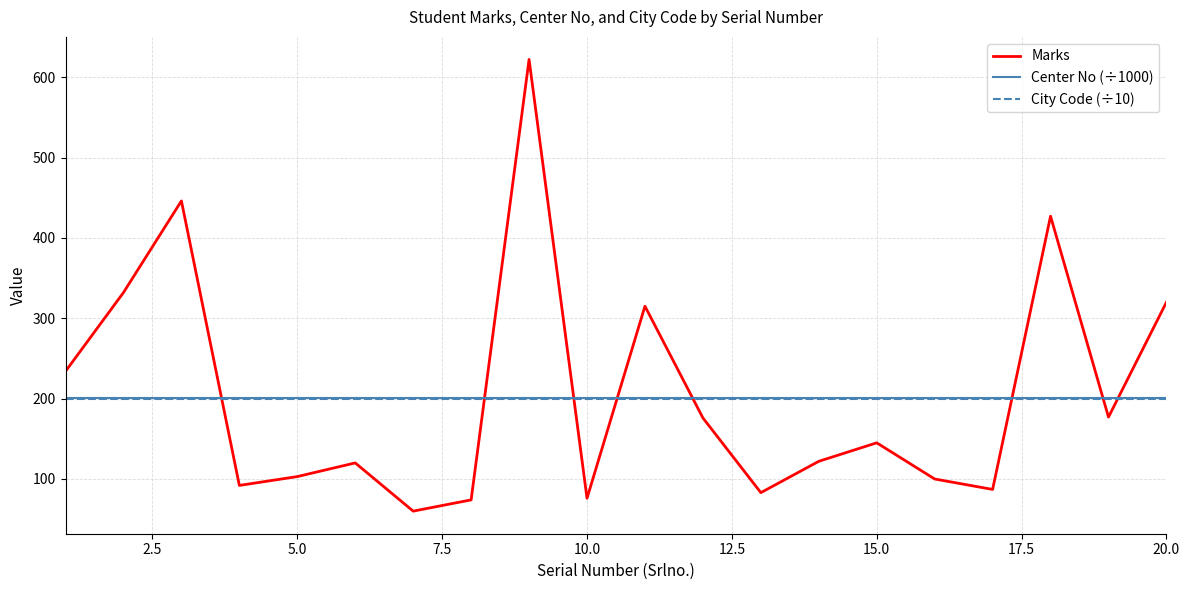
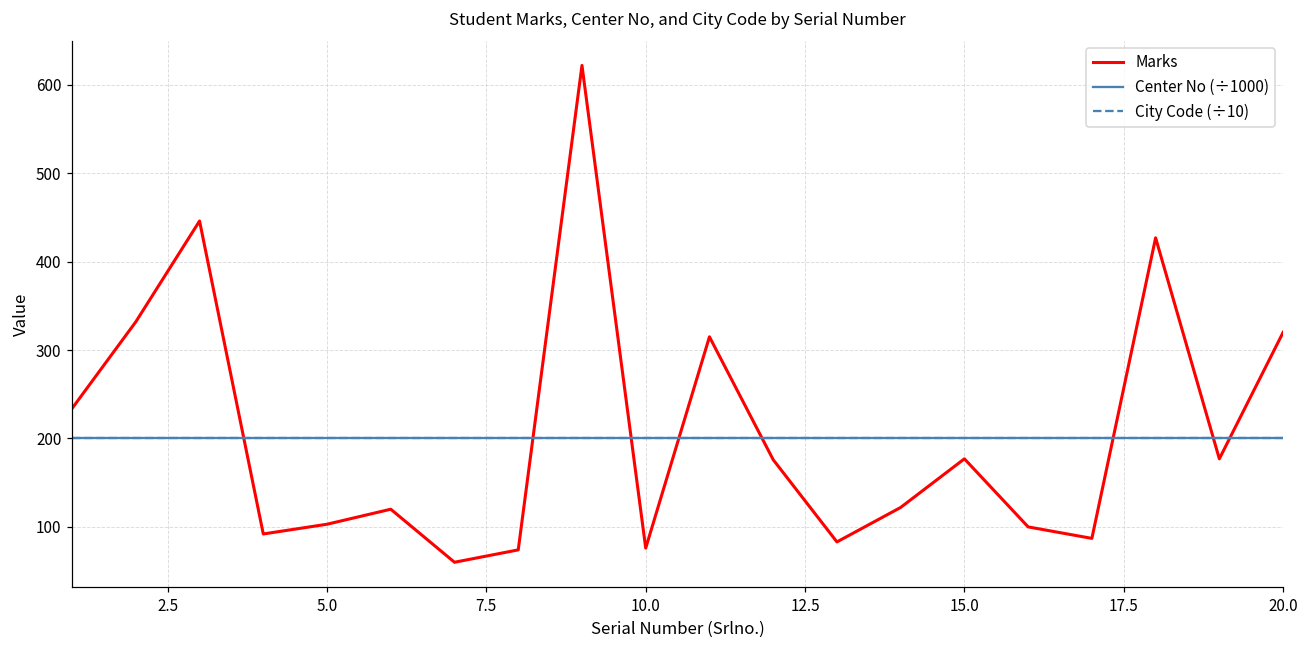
Marks, 15.0: 150 -> 180
